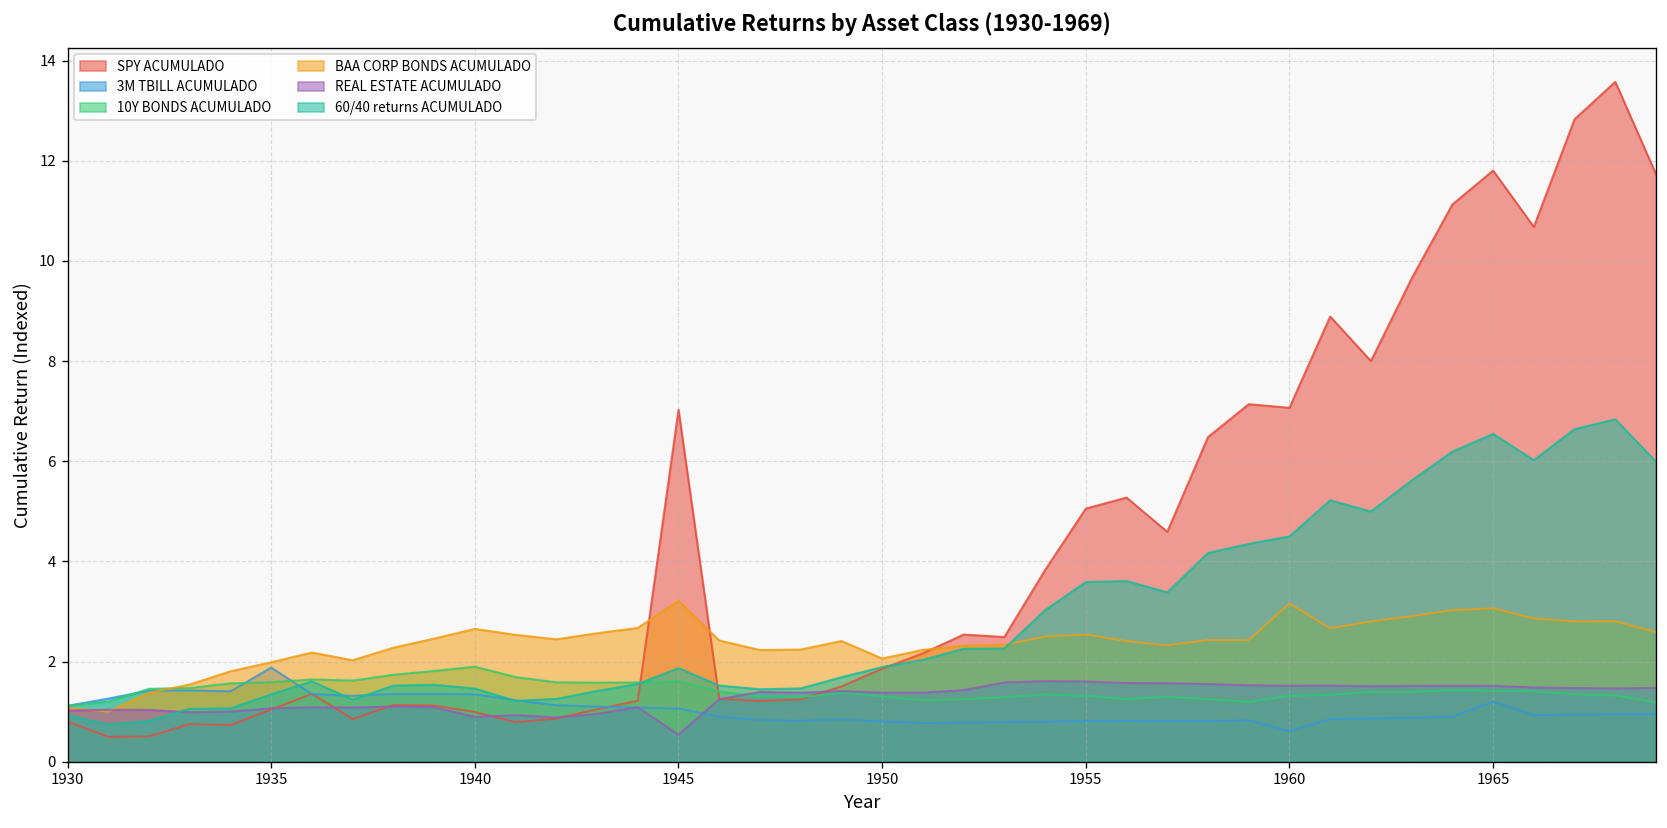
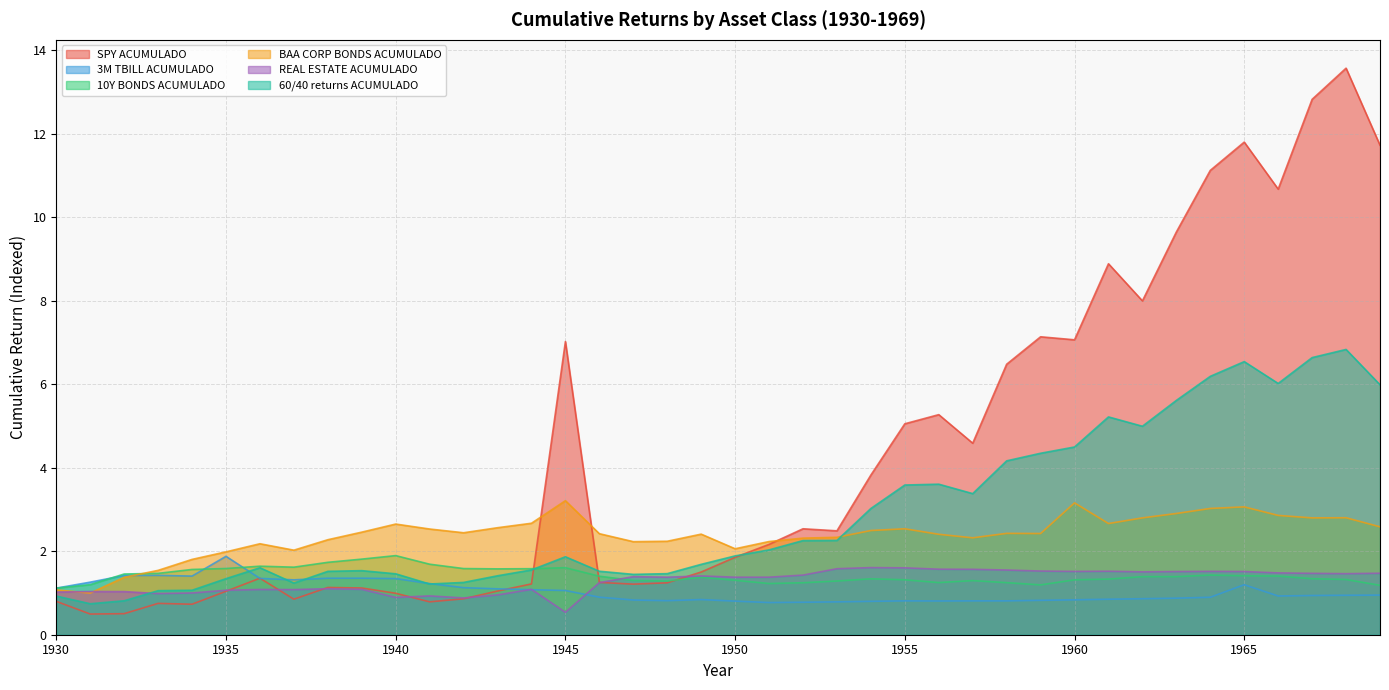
3M TBILL ACUMULADO, 1960: 0.6 -> 0.8
